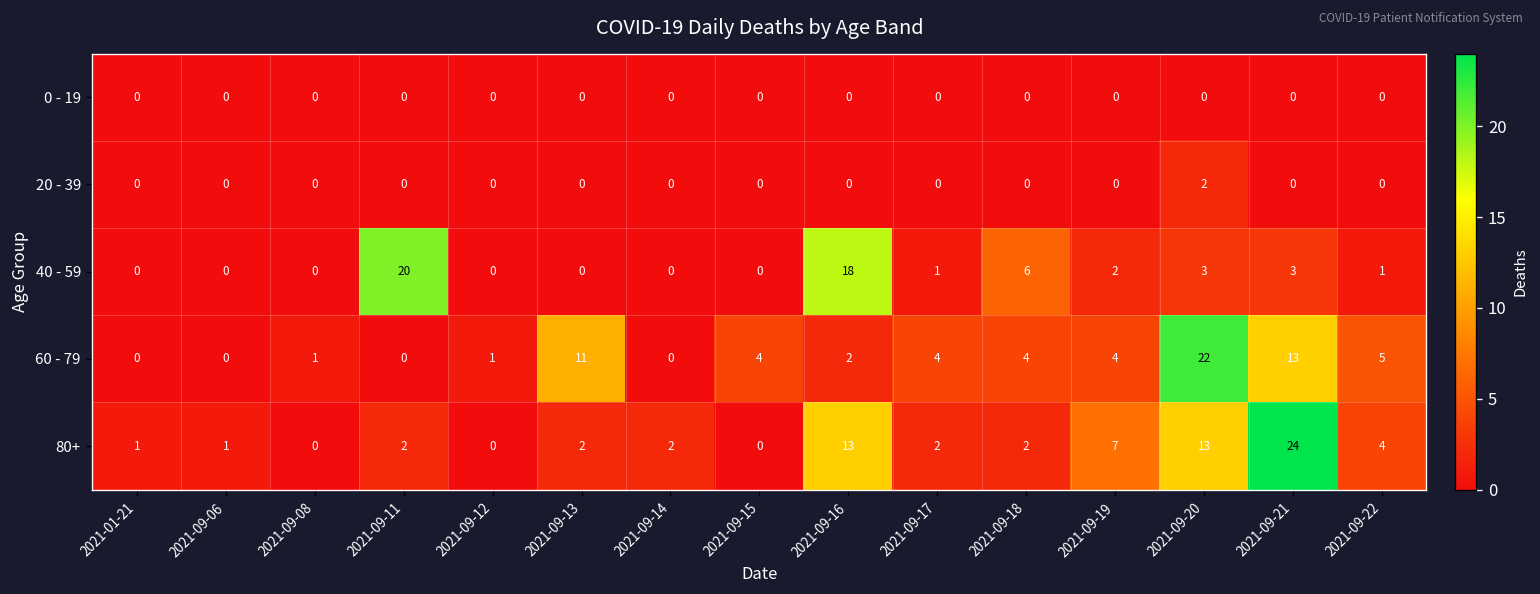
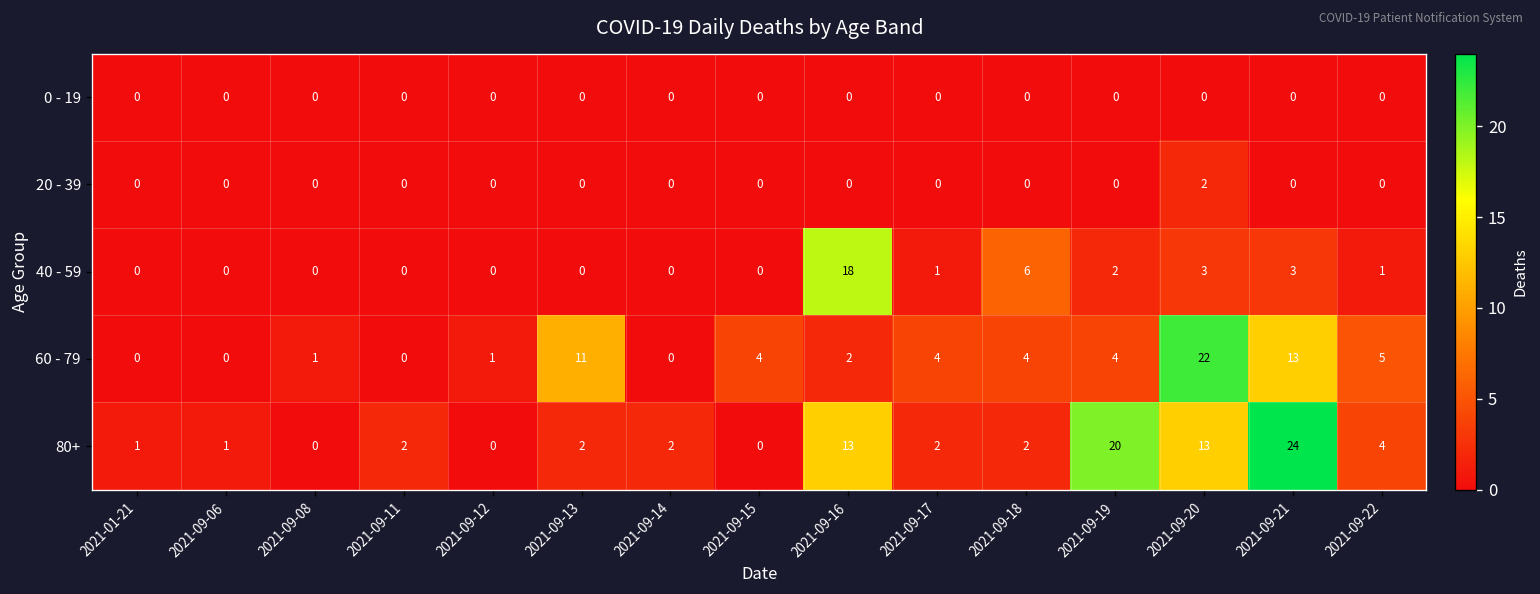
40 - 59, 2021-09-11: 20 -> 0
80+, 2021-09-19: 7 -> 20
